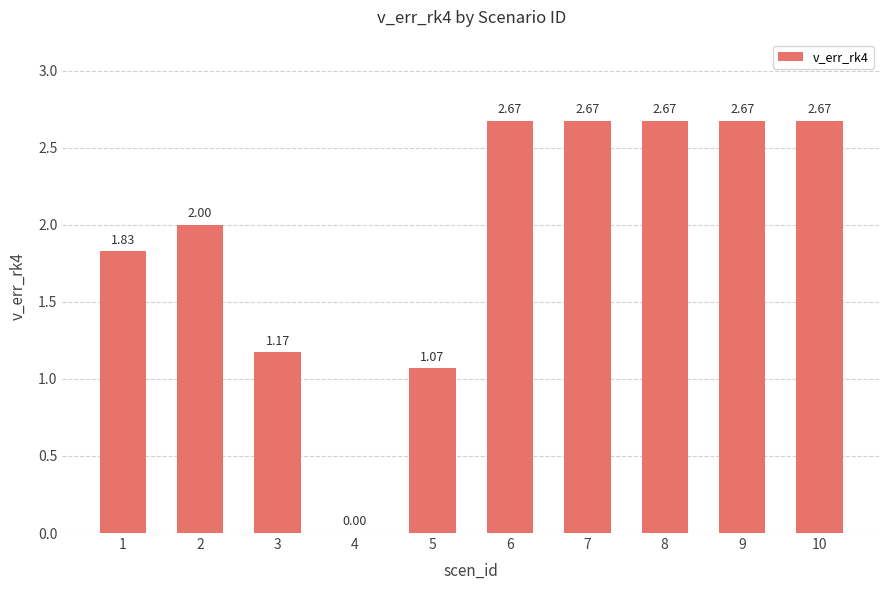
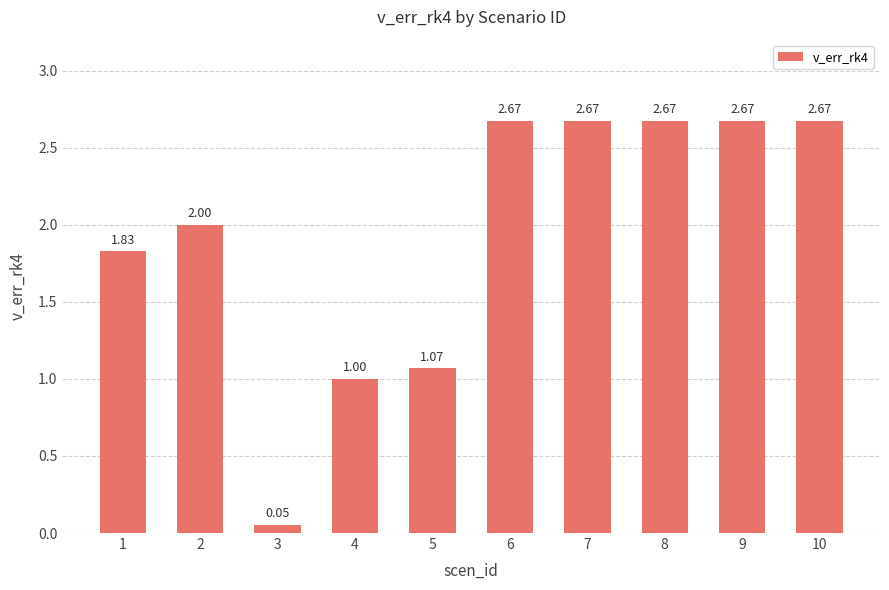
3: 1.17 -> 0.05
4: 0.00 -> 1.00
